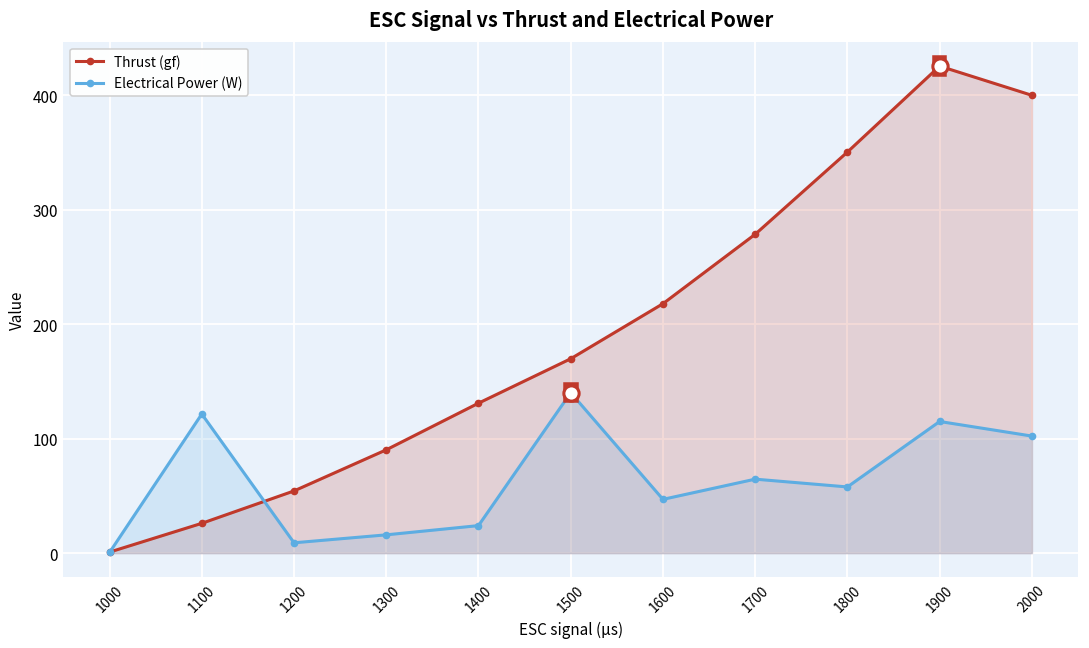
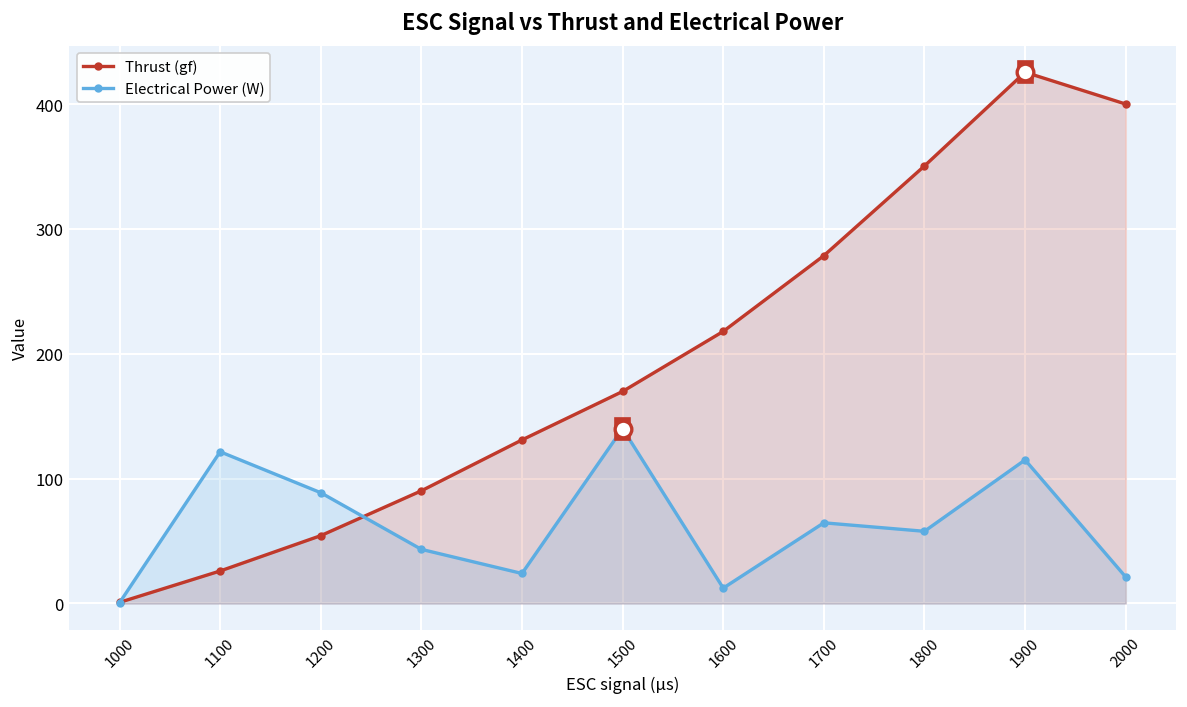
Electrical Power (W), 1200: 9 -> 89
Electrical Power (W), 1300: 16 -> 43
Electrical Power (W), 1600: 47 -> 12
Electrical Power (W), 2000: 102 -> 21
